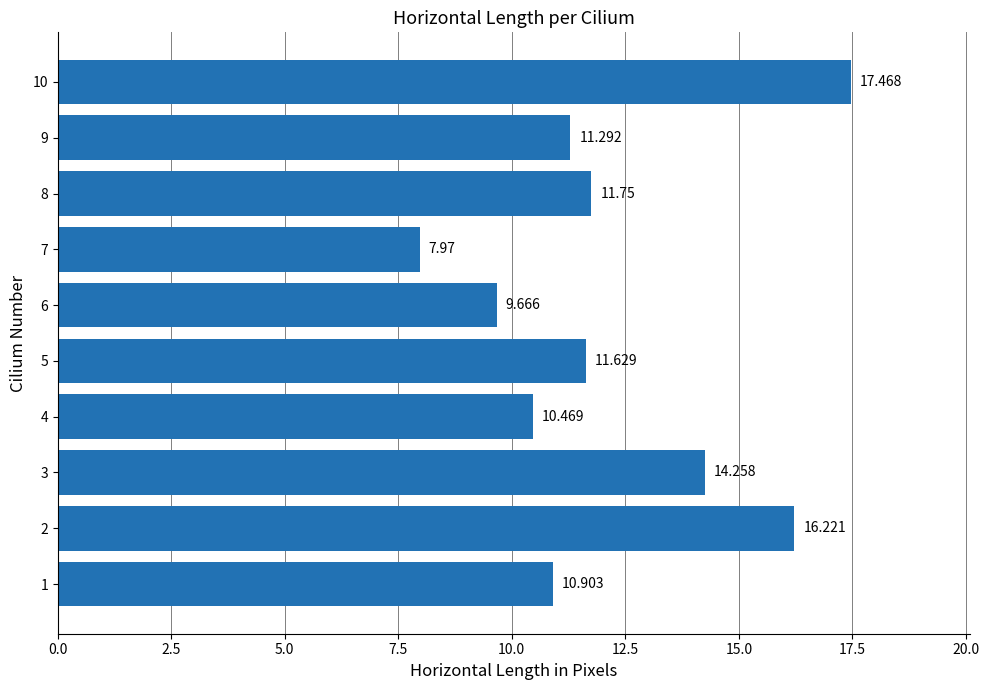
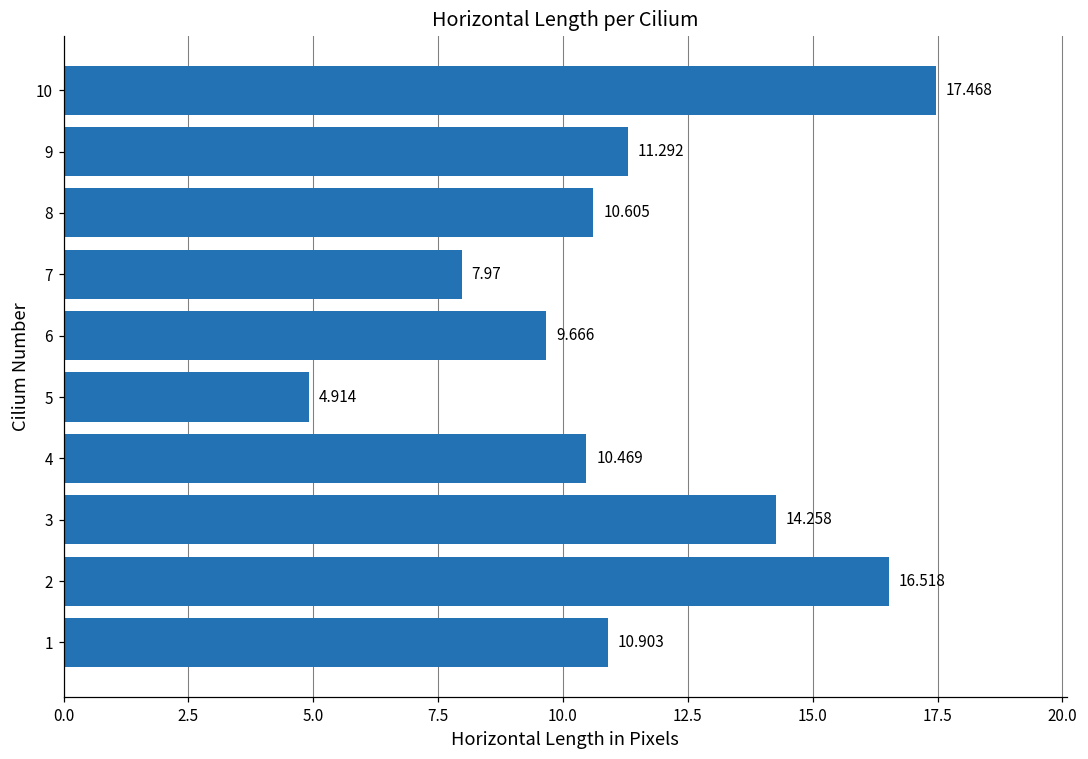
8: 11.75 -> 10.605
5: 11.629 -> 4.914
2: 16.221 -> 16.518
